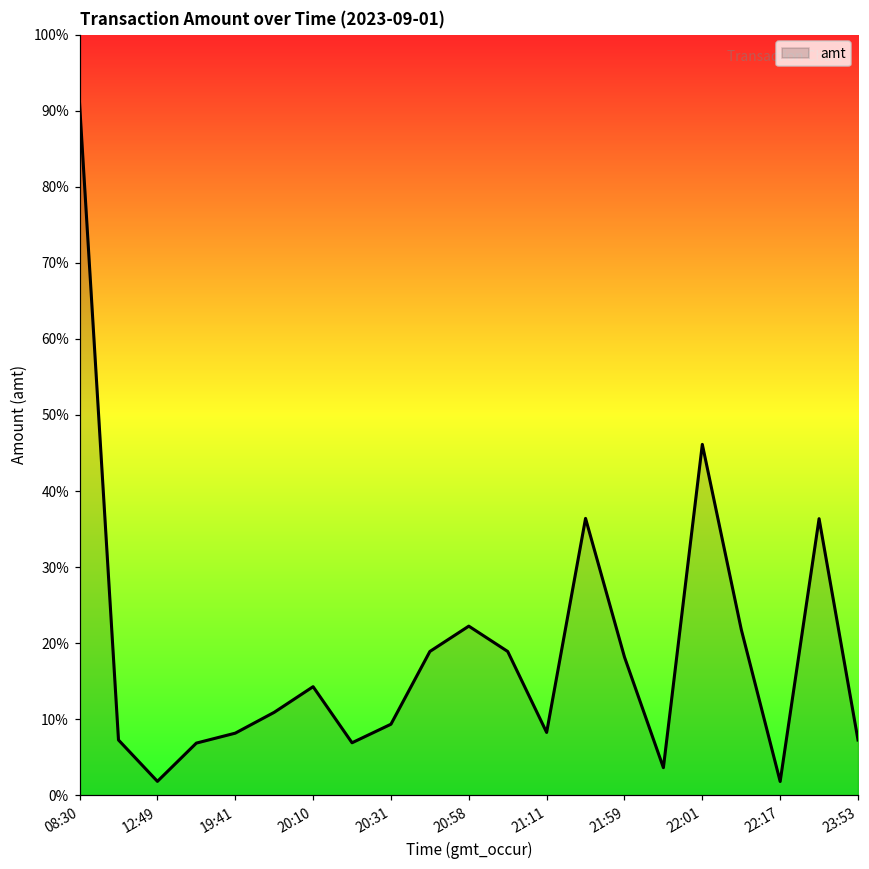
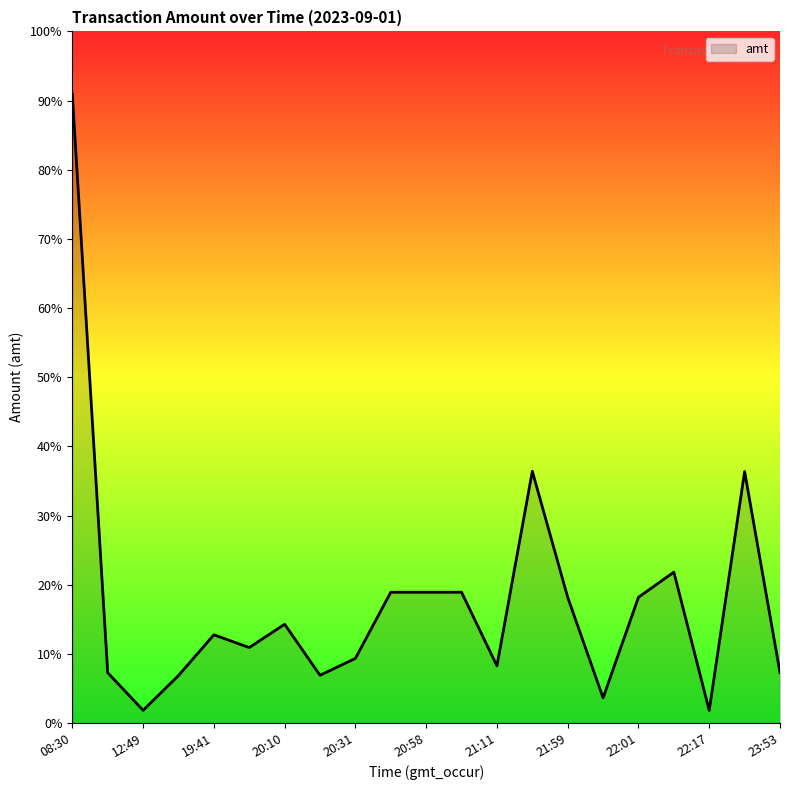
19:41: 8% -> 13%
20:58: 22% -> 19%
22:01: 46% -> 18%
